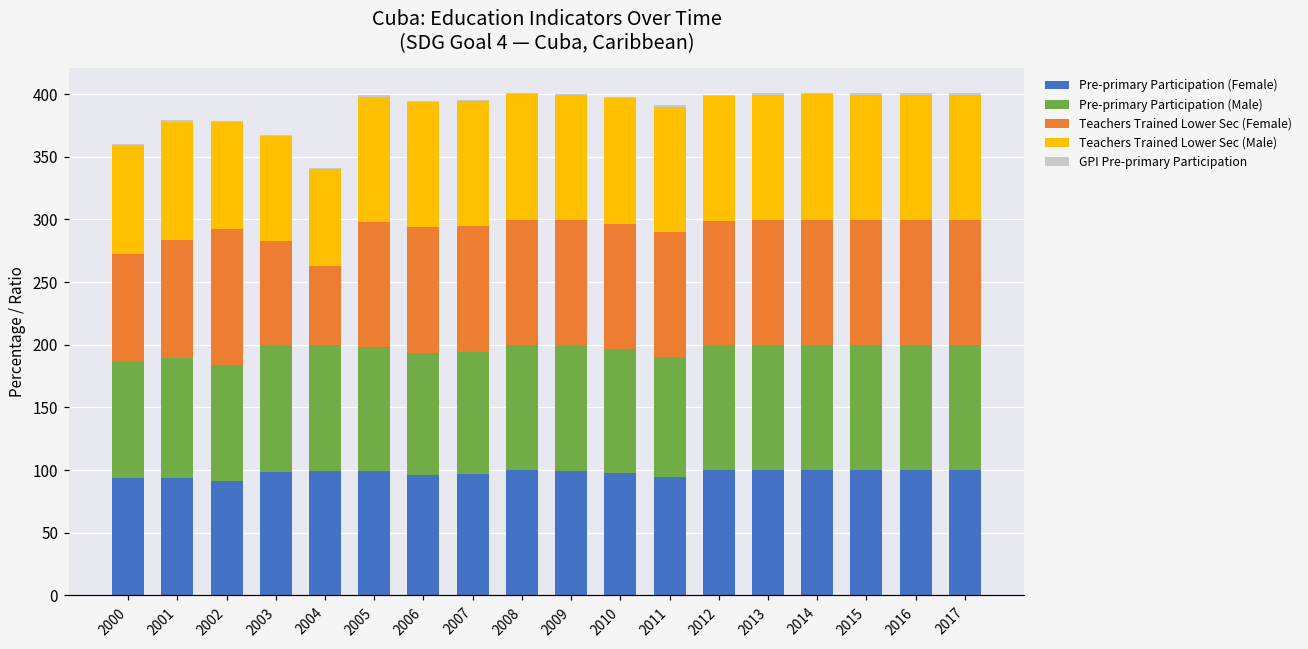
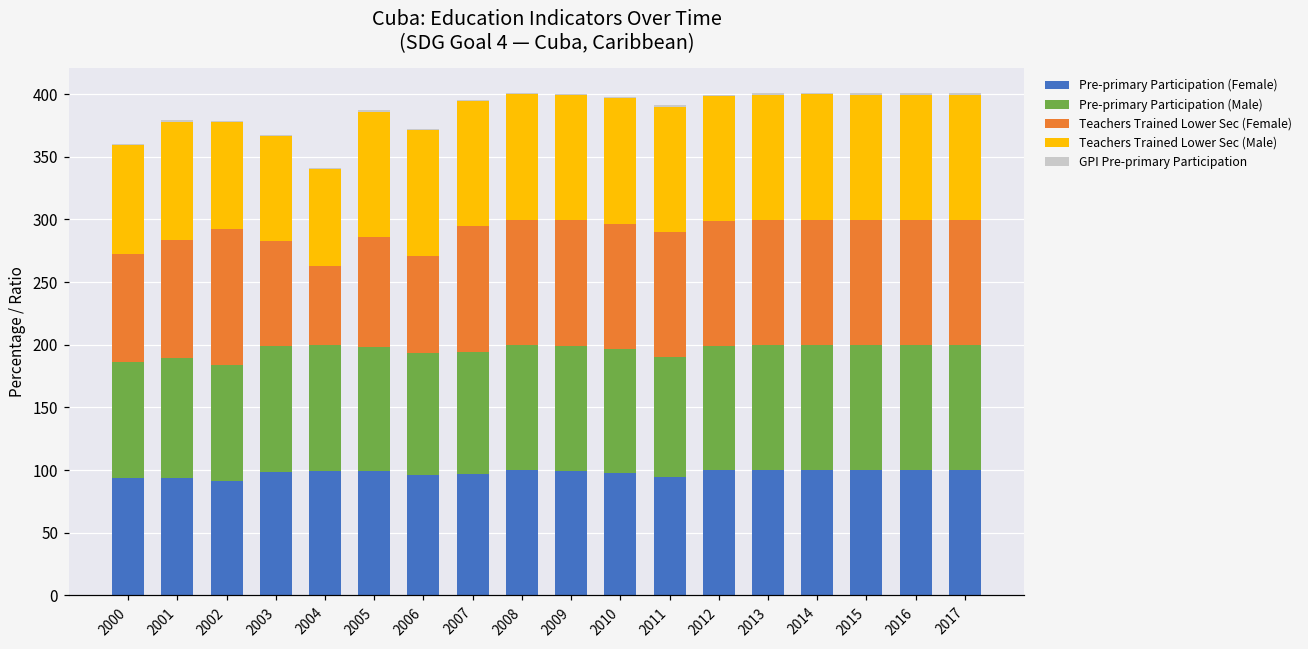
Teachers Trained Lower Sec (Female), 2005: 100 -> 88
Teachers Trained Lower Sec (Female), 2006: 100 -> 77
